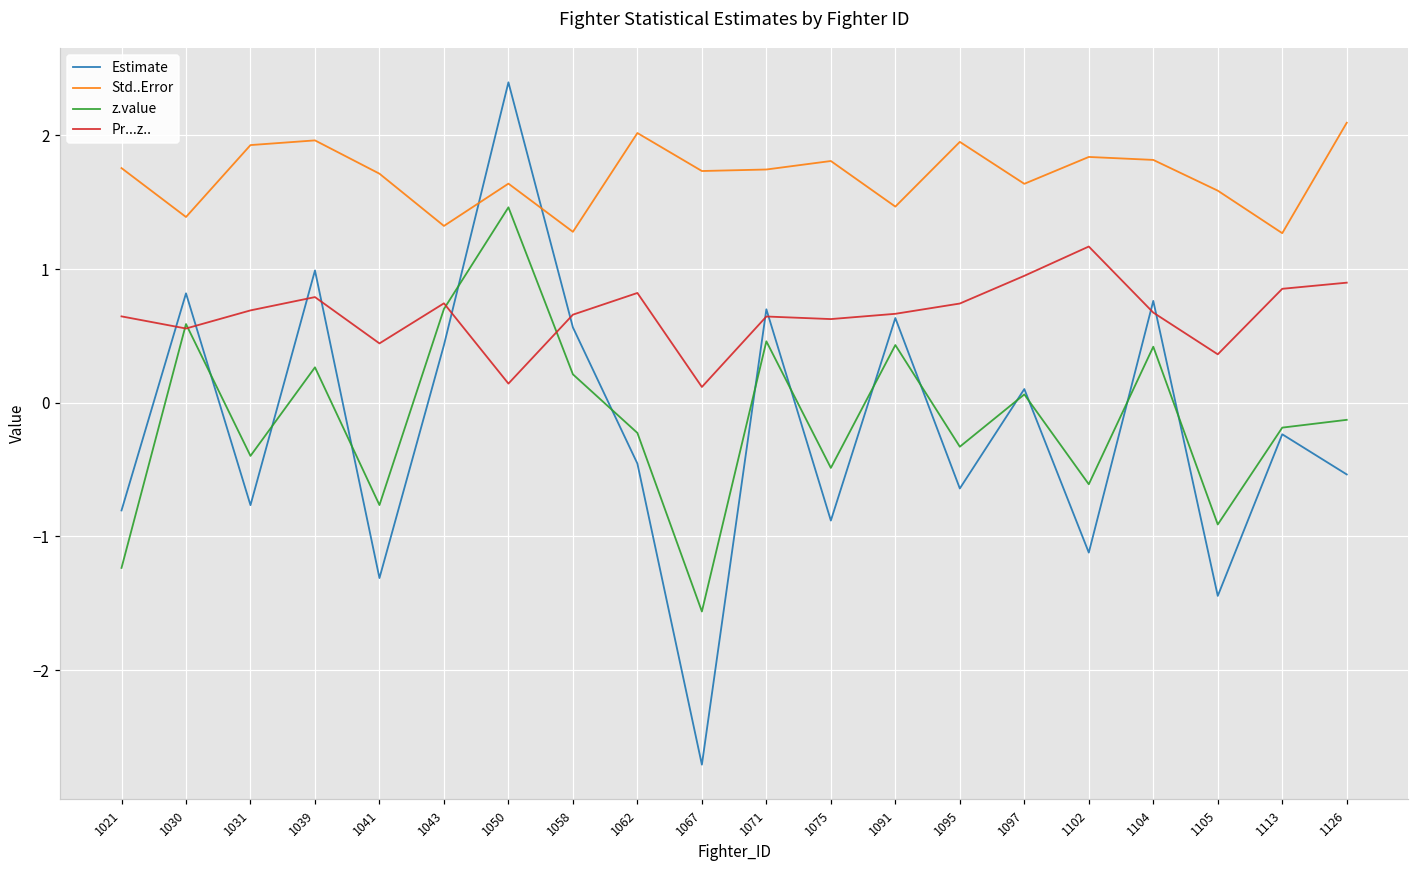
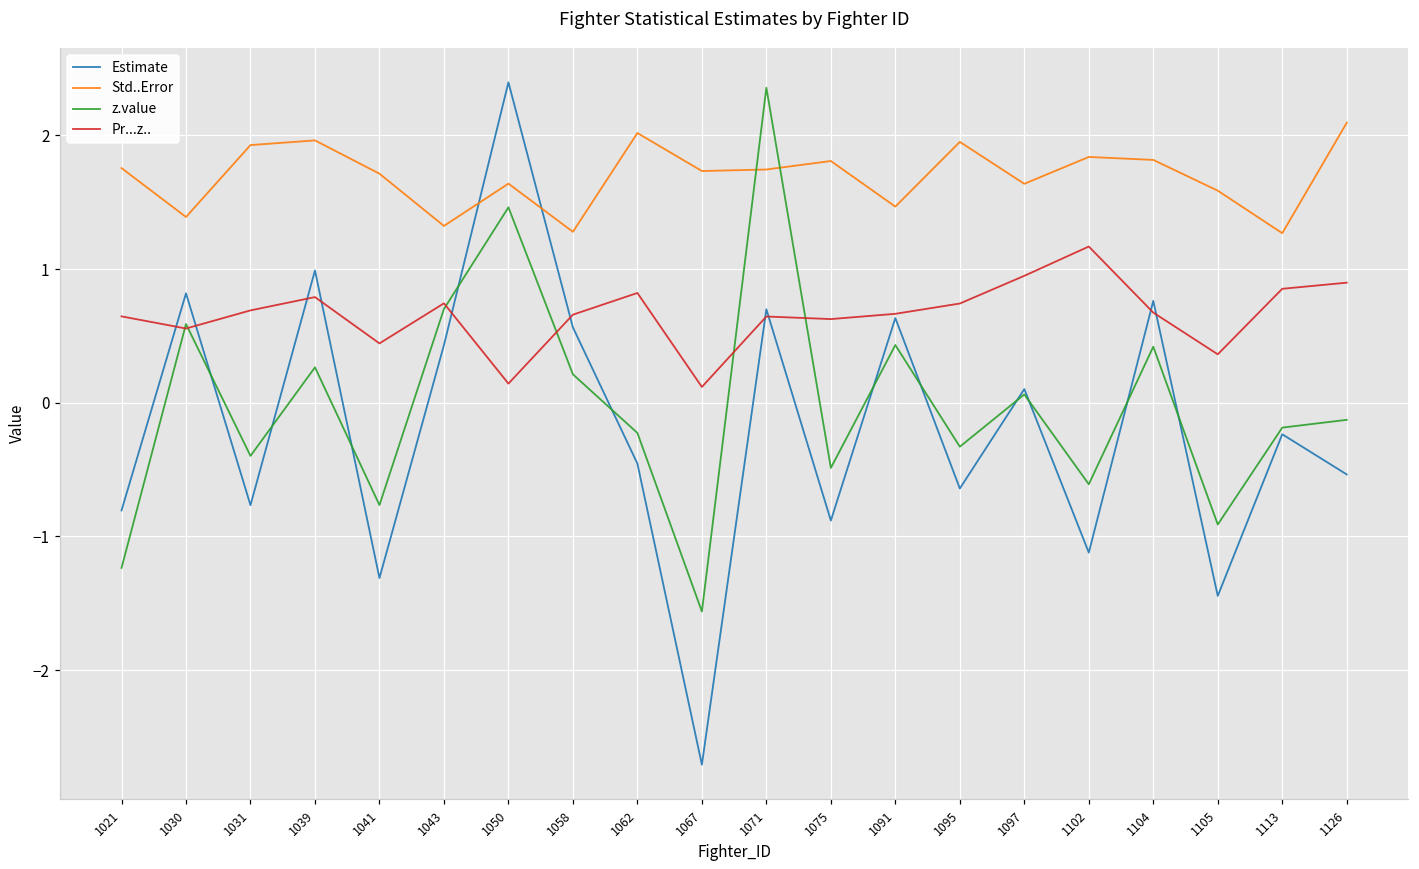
z.value, 1071: 0.46 -> 2.36
